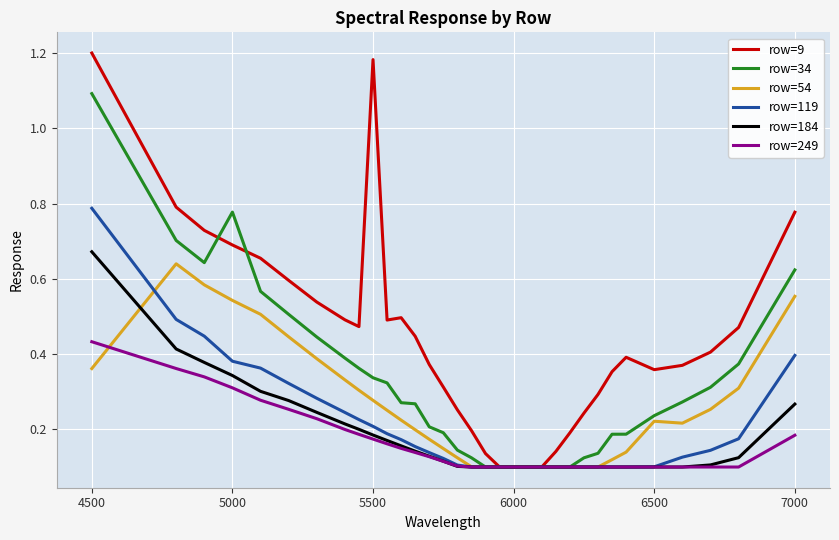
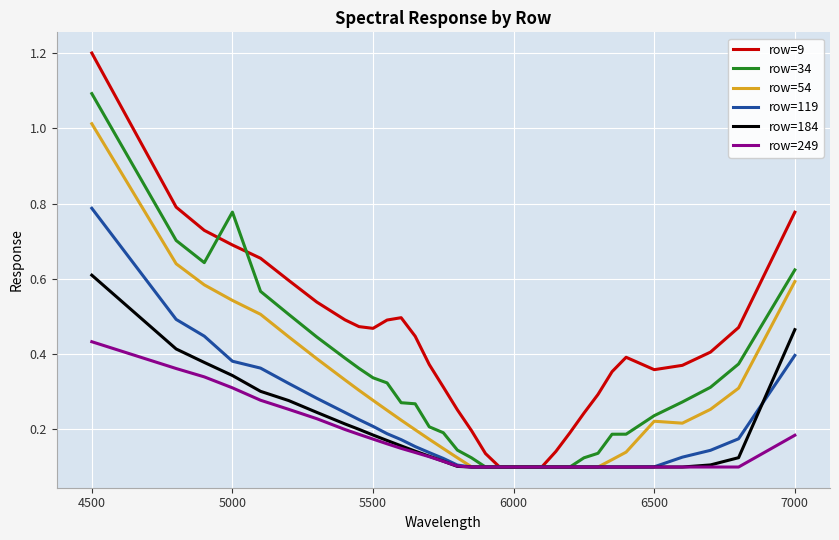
row=54, 4500: 0.36 -> 1.01
row=184, 4500: 0.67 -> 0.61
row=9, 5500: 1.18 -> 0.47
row=54, 7000: 0.55 -> 0.59
row=184, 7000: 0.27 -> 0.47
